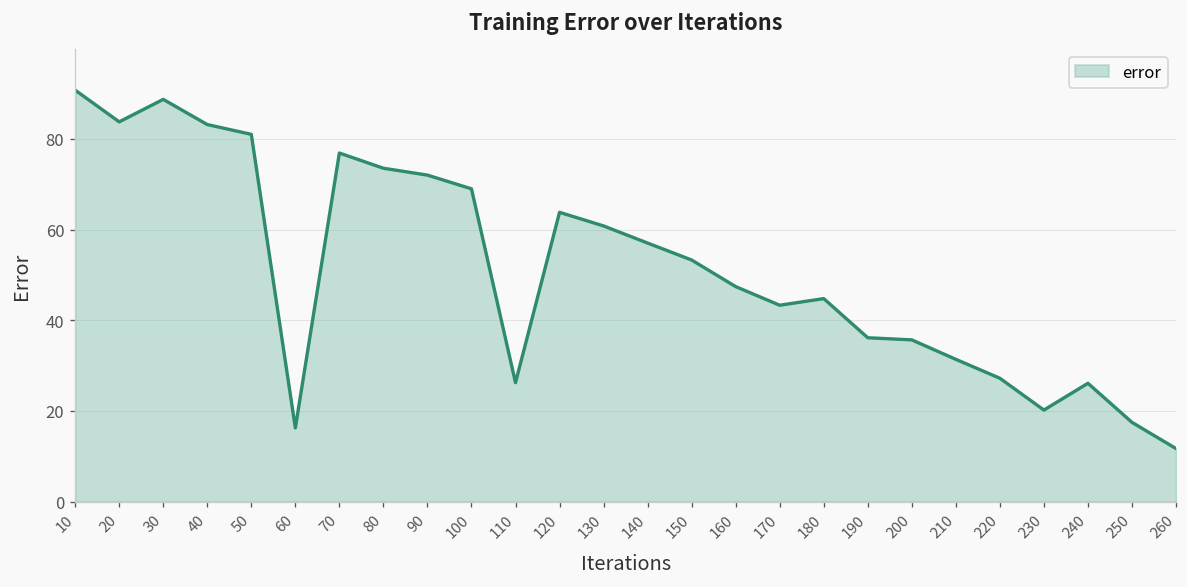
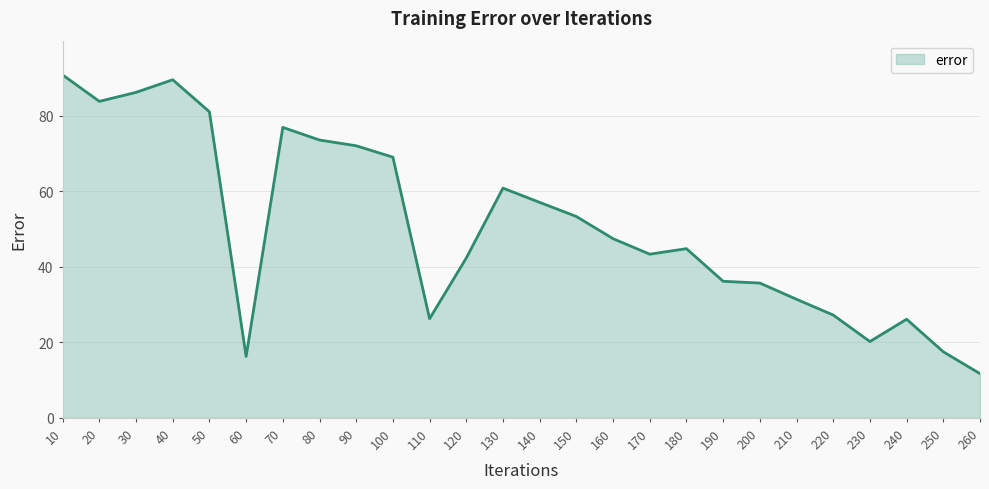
30: 89 -> 86
40: 83 -> 89
120: 64 -> 42
